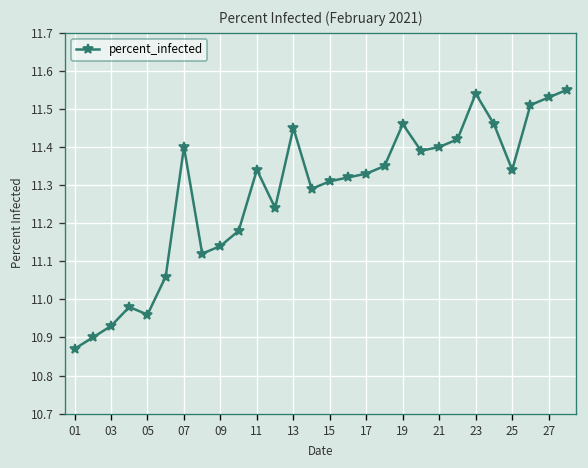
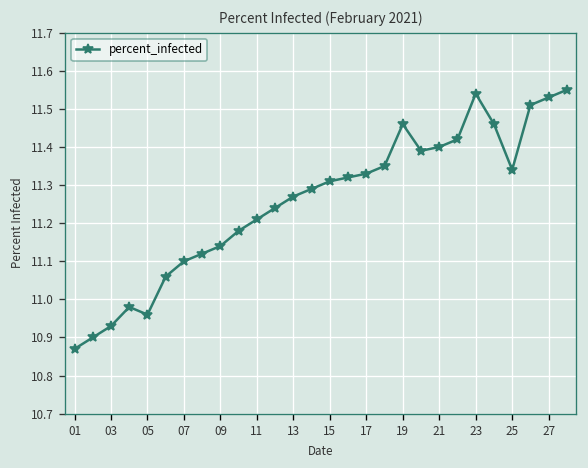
07: 11.4 -> 11.1
11: 11.34 -> 11.21
13: 11.45 -> 11.27
